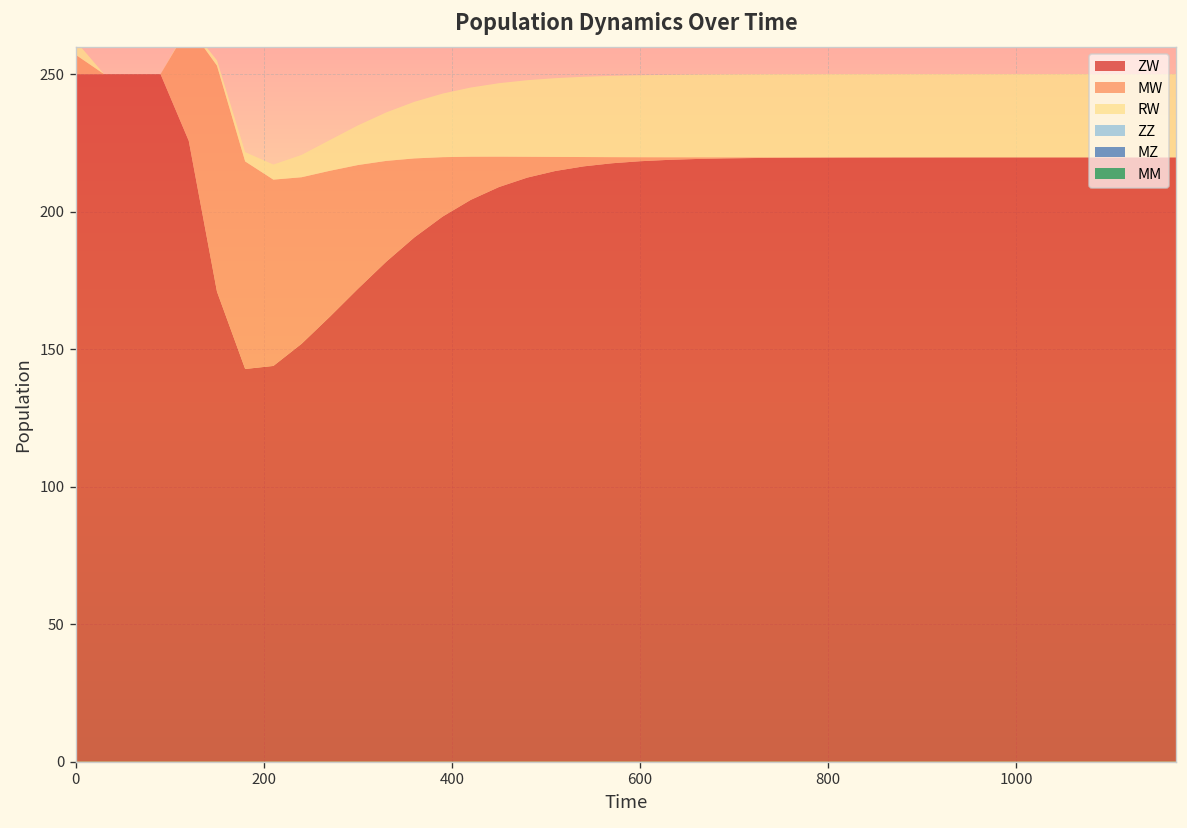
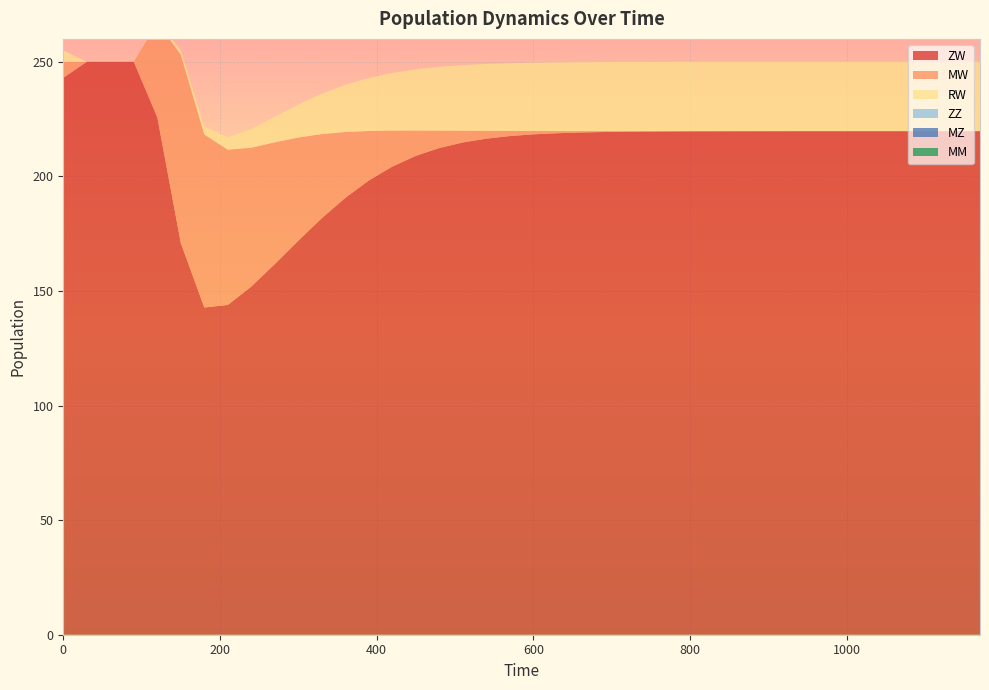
ZW, 0: 250 -> 243
